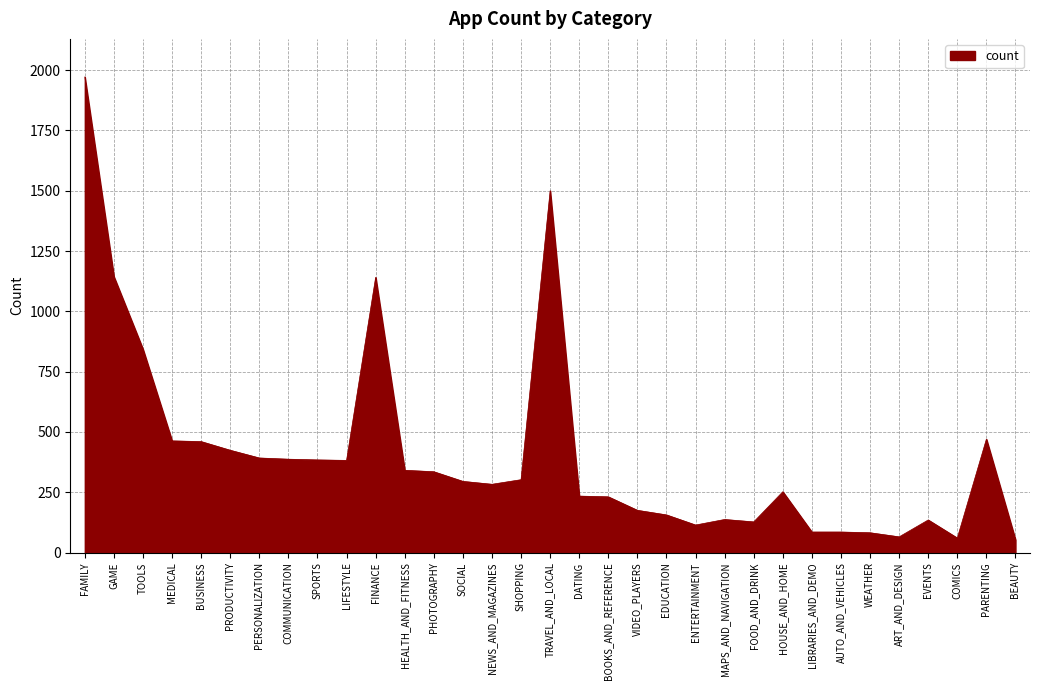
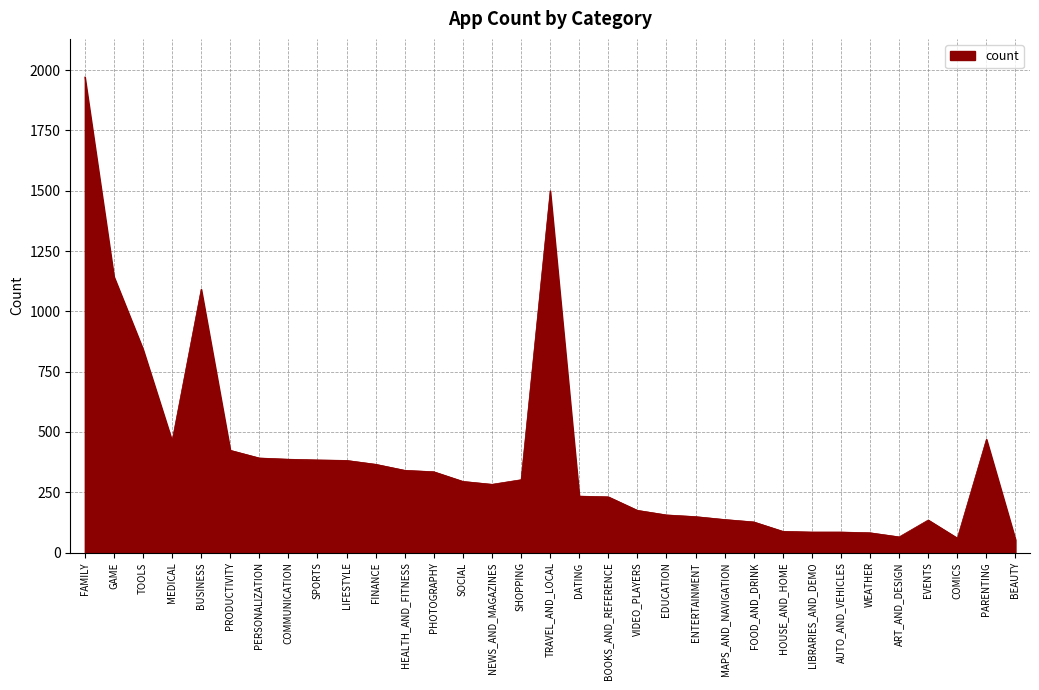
BUSINESS: 460 -> 1090
FINANCE: 1140 -> 370
ENTERTAINMENT: 110 -> 150
HOUSE_AND_HOME: 250 -> 90
